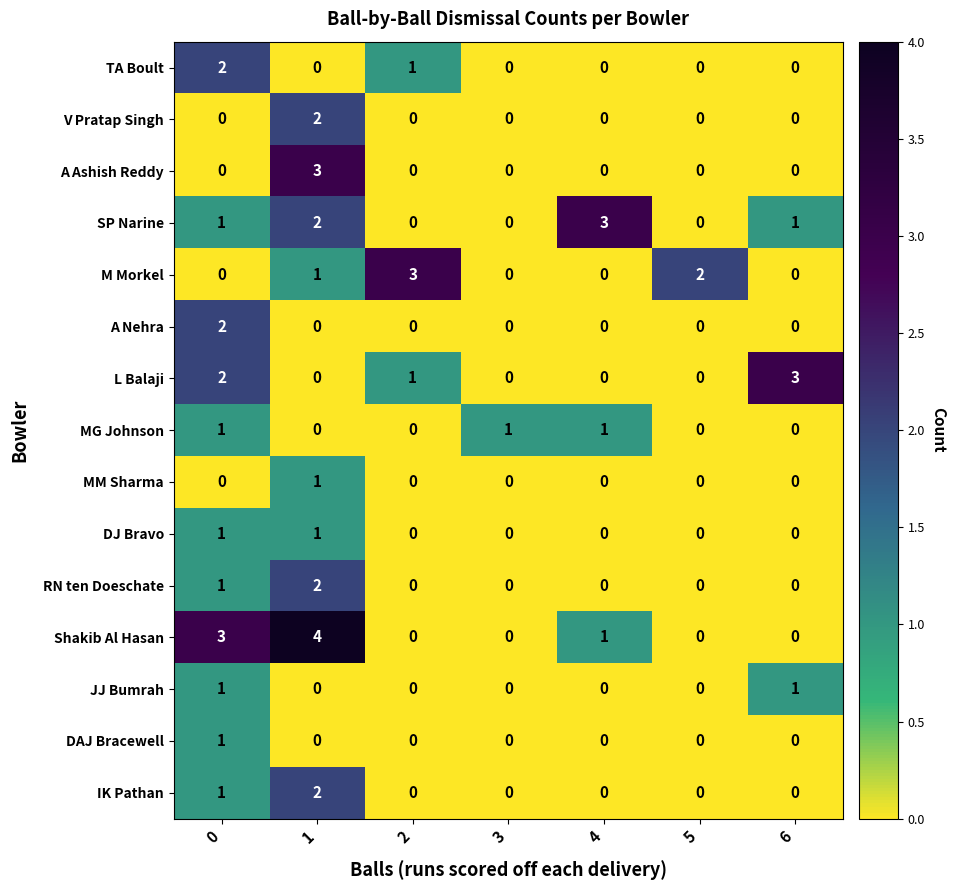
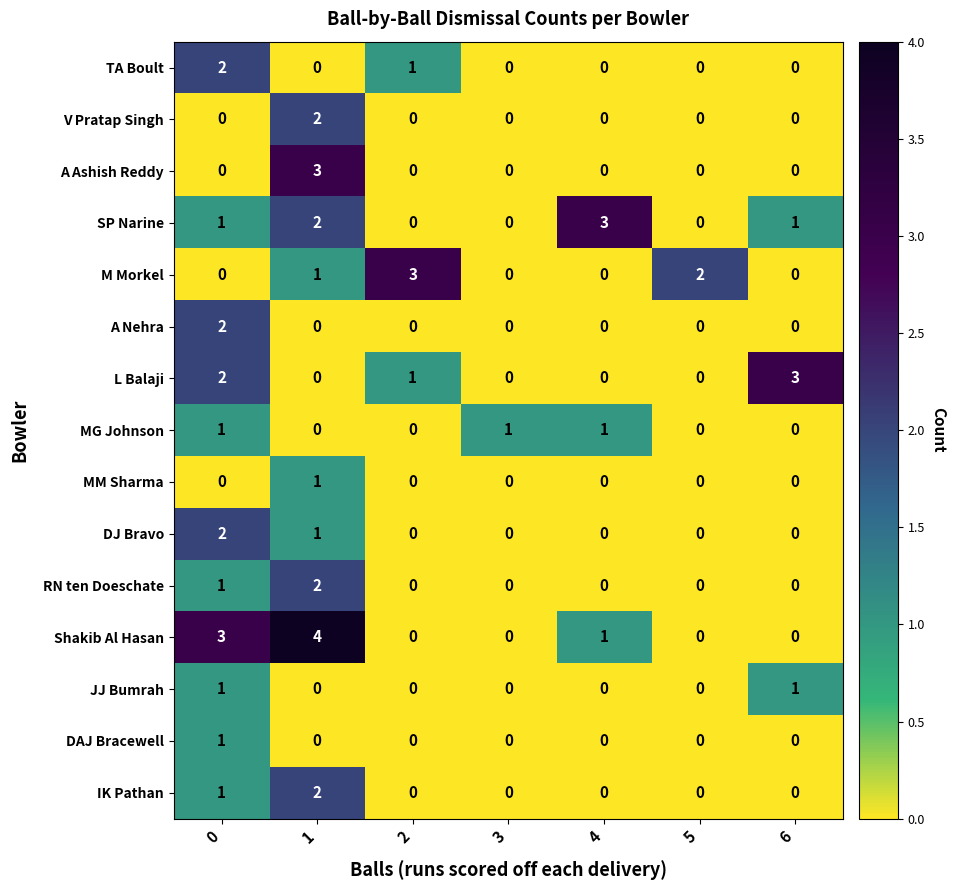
DJ Bravo, 0: 1 -> 2
